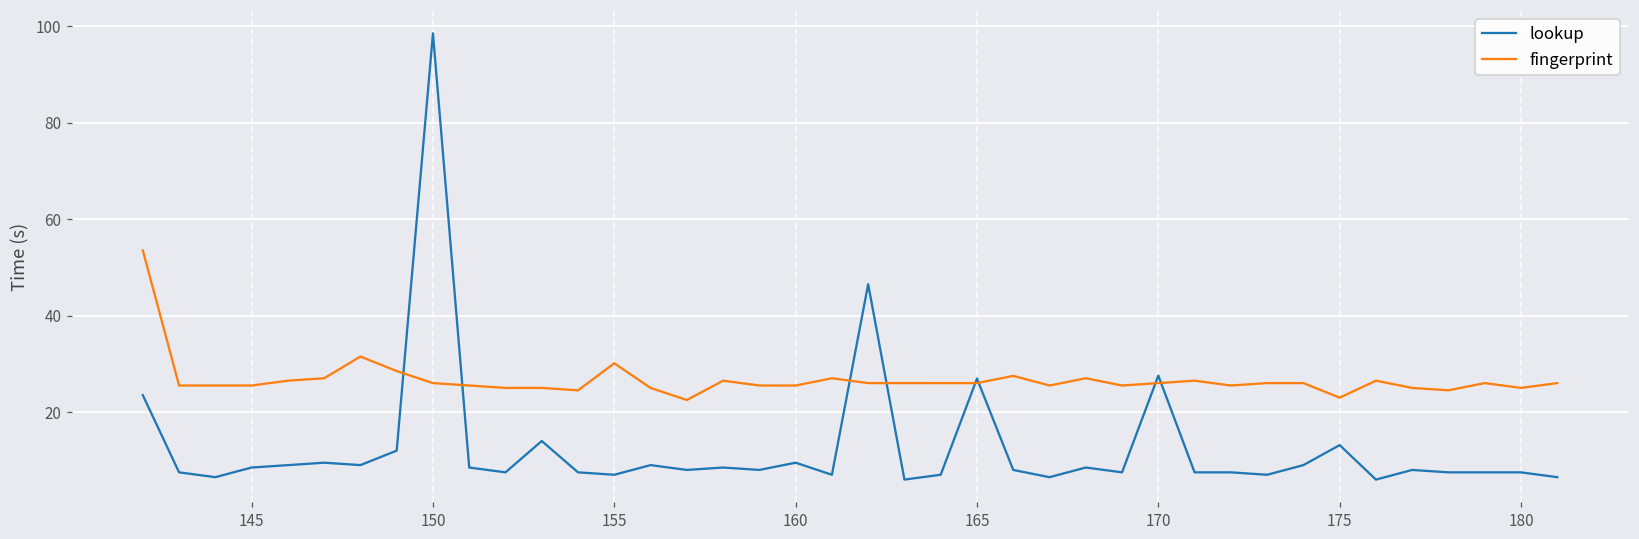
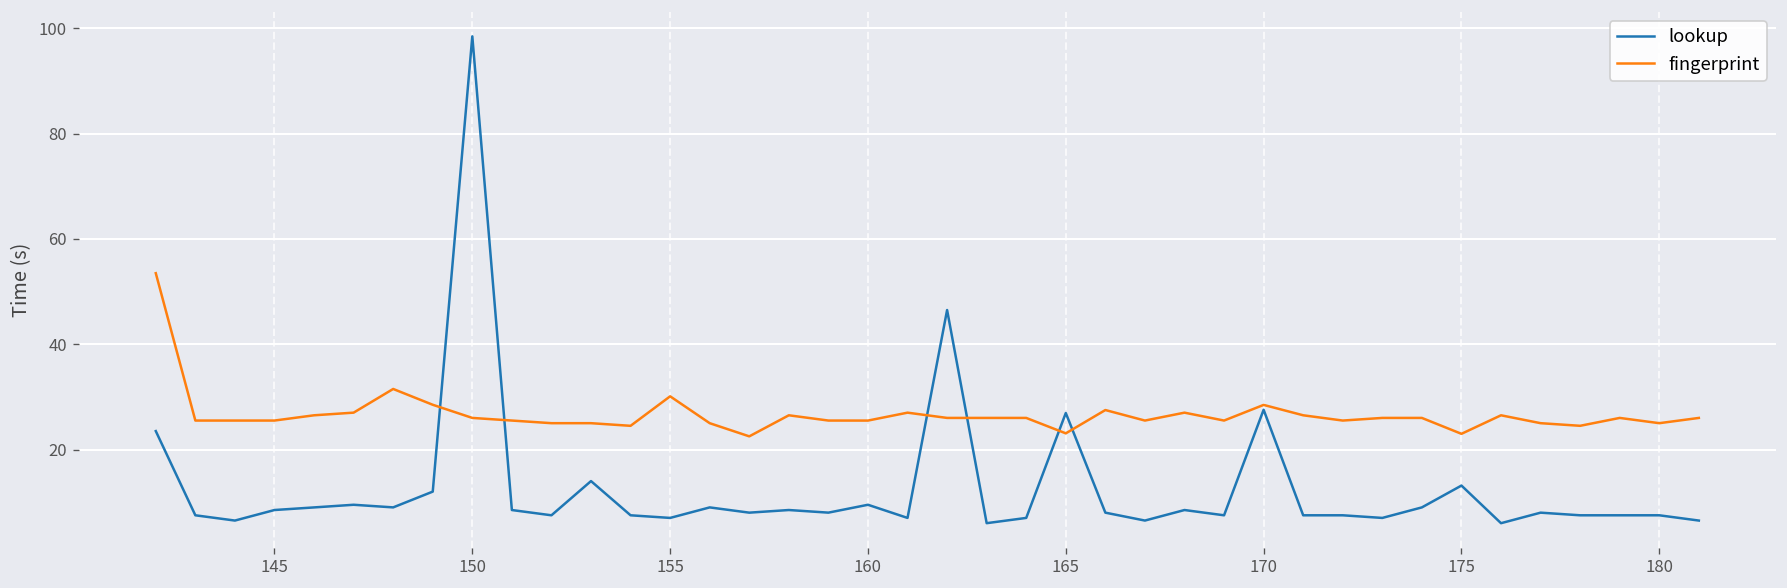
fingerprint, 165: 26 -> 23
fingerprint, 170: 26 -> 28
